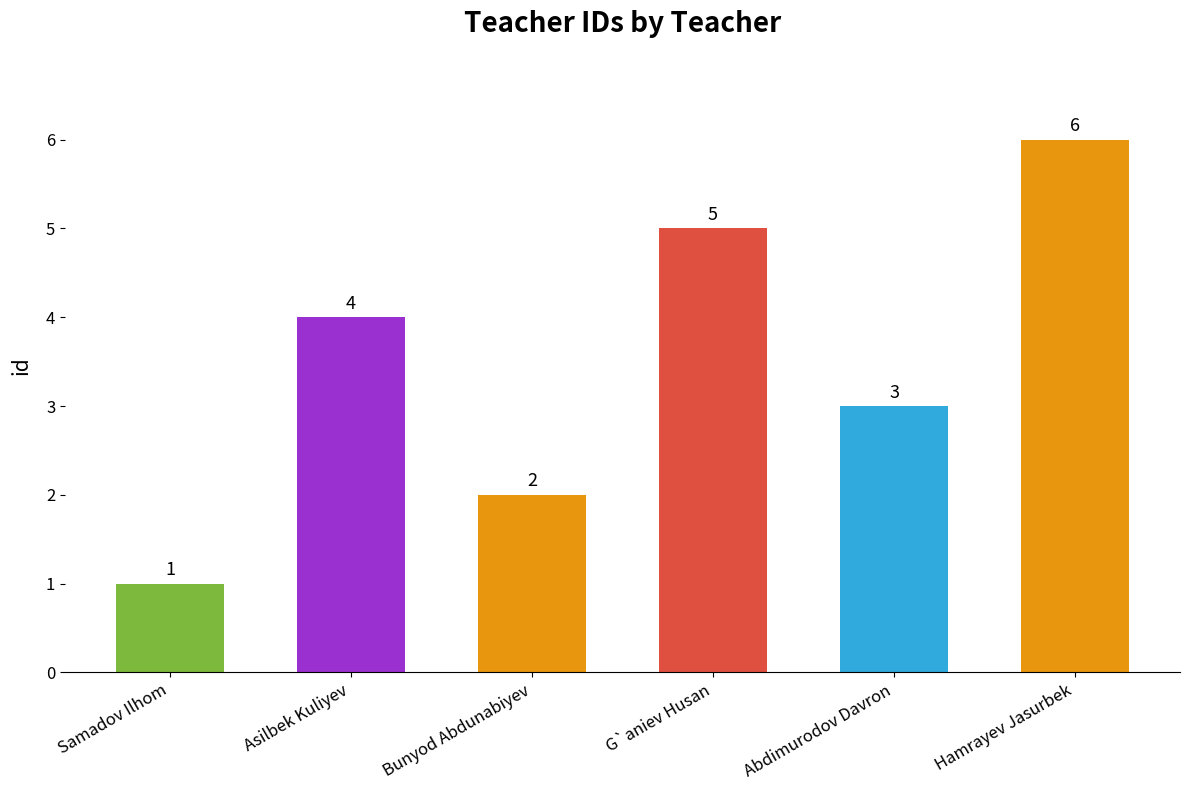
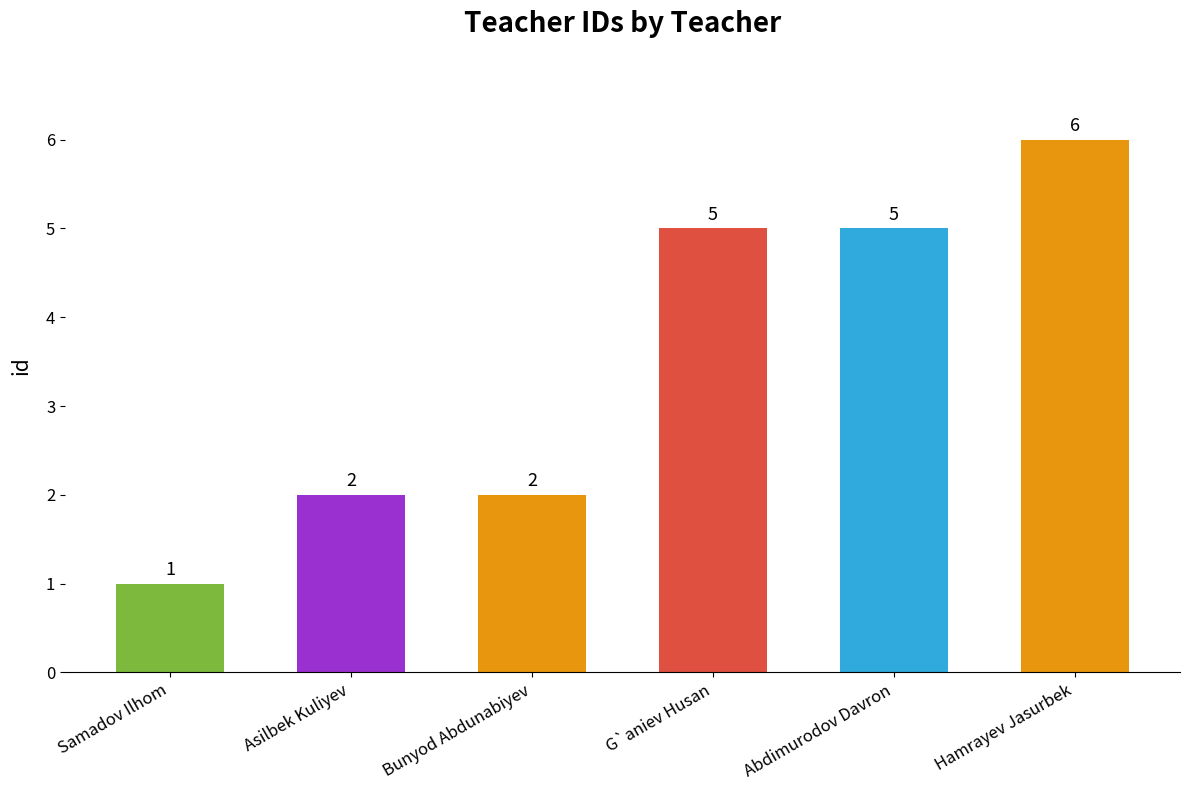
Asilbek Kuliyev: 4 -> 2
Abdimurodov Davron: 3 -> 5
